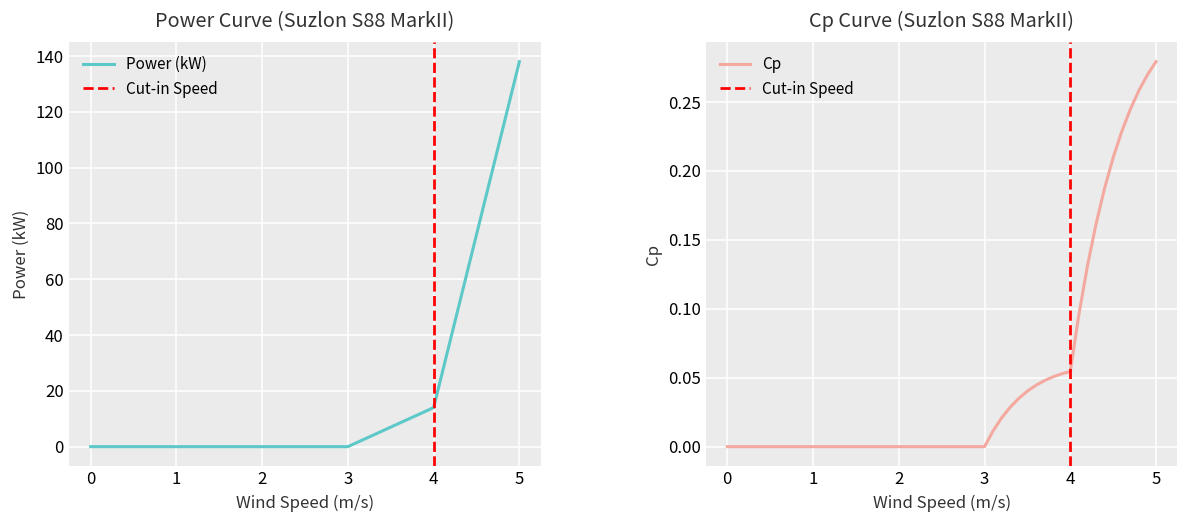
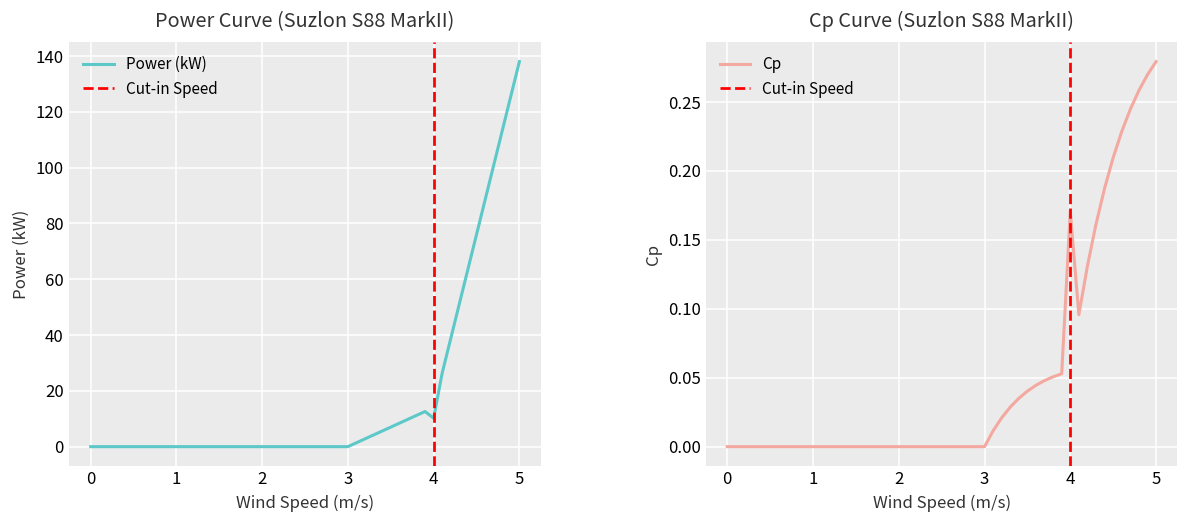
Power Curve (Suzlon S88 MarkII), 4: 14 -> 10
Cp Curve (Suzlon S88 MarkII), 4: 0.055 -> 0.171
